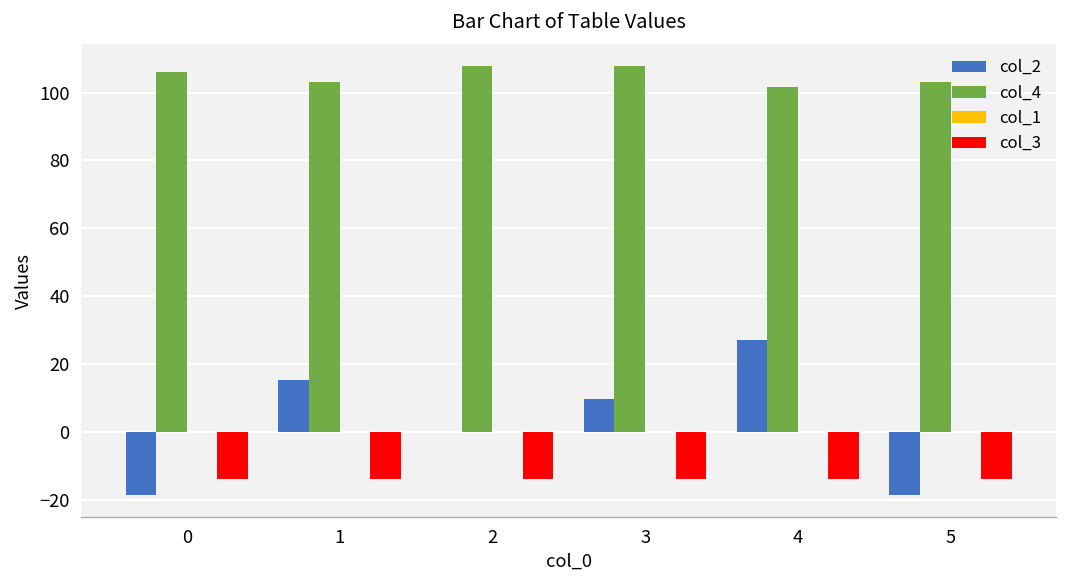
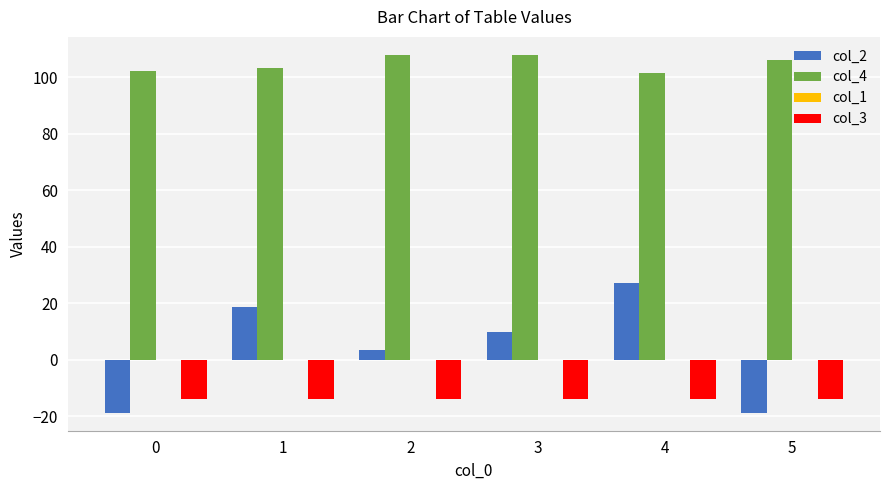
col_4, 0: 106 -> 102
col_2, 1: 15 -> 19
col_2, 2: 0 -> 3
col_4, 5: 103 -> 106
